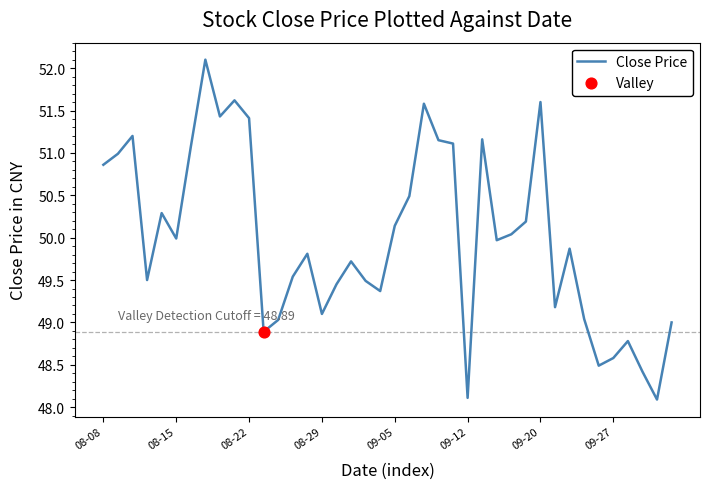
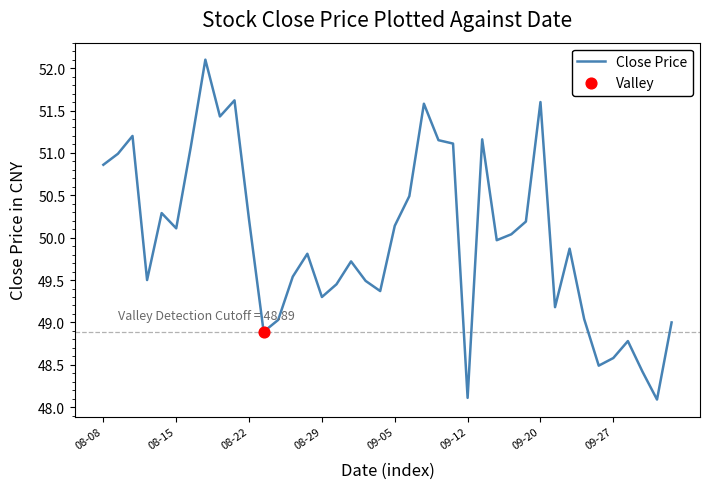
Close Price, 08-15: 50.0 -> 50.1
Close Price, 08-22: 51.4 -> 50.2
Close Price, 08-29: 49.1 -> 49.3
